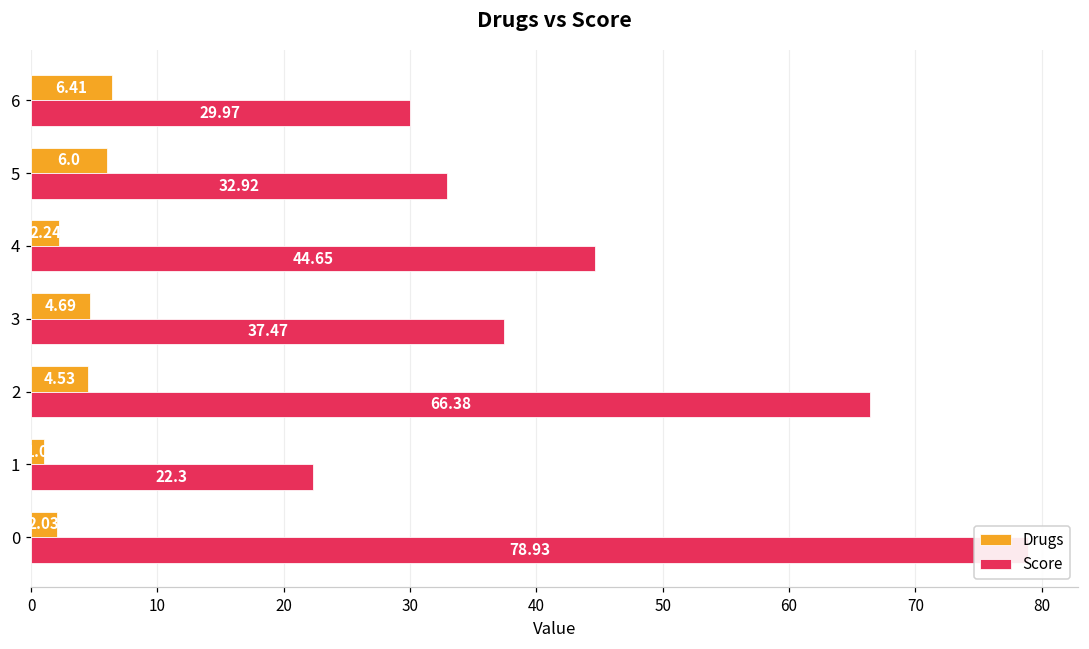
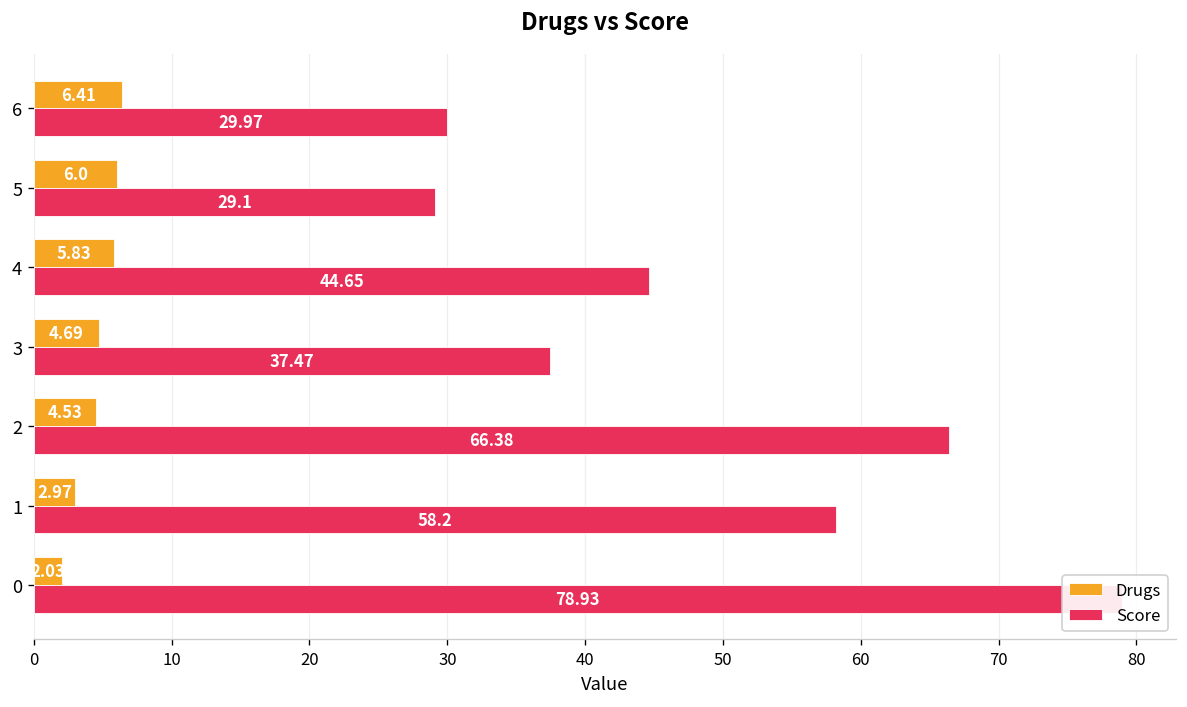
Score, 5: 32.92 -> 29.1
Drugs, 4: 2.24 -> 5.83
Drugs, 1: 1.0 -> 3.0
Score, 1: 22.3 -> 58.2
